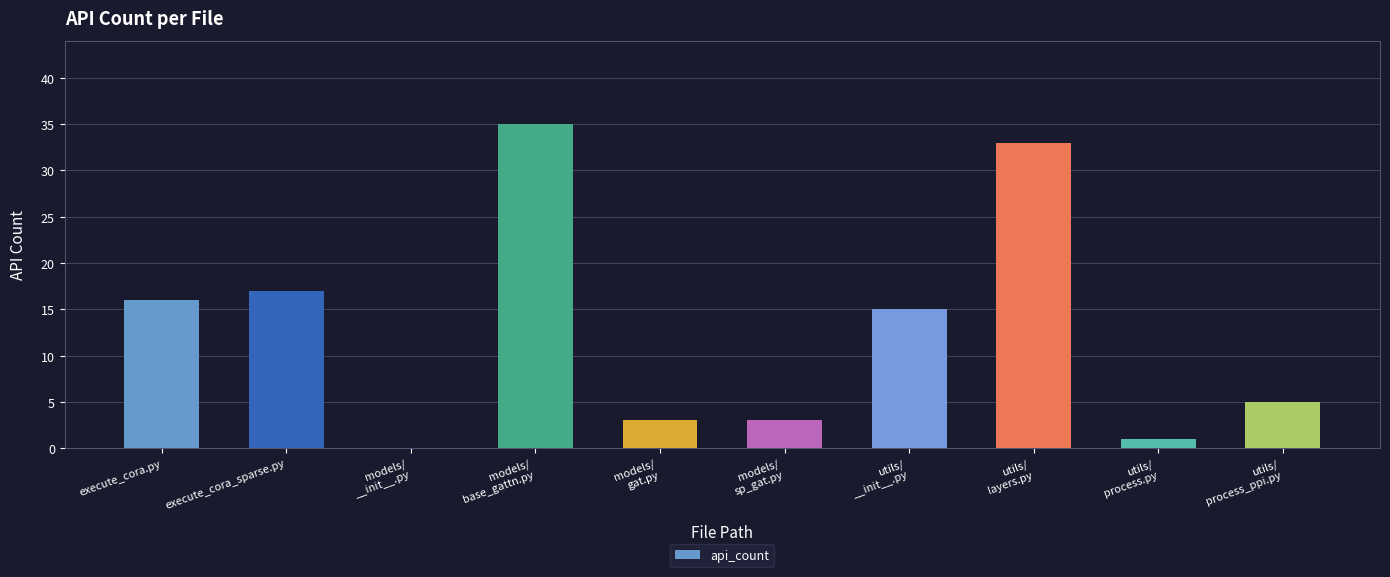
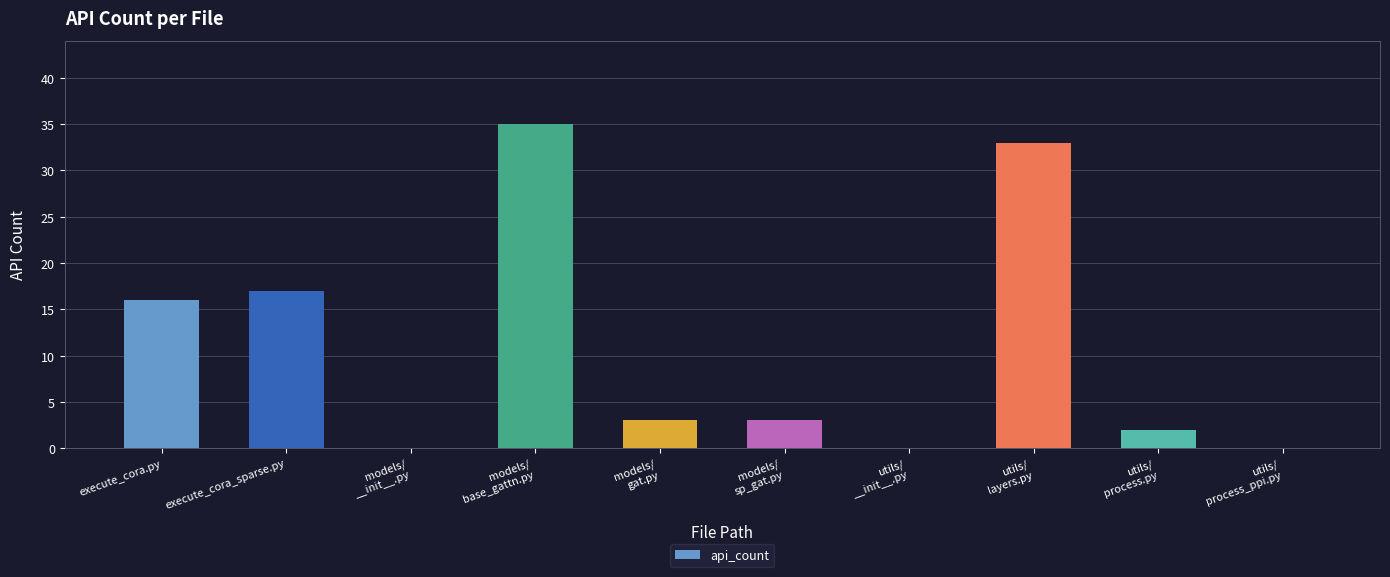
utils/ __init__.py: 15 -> 0
utils/ process.py: 1 -> 2
utils/ process_ppi.py: 5 -> 0
